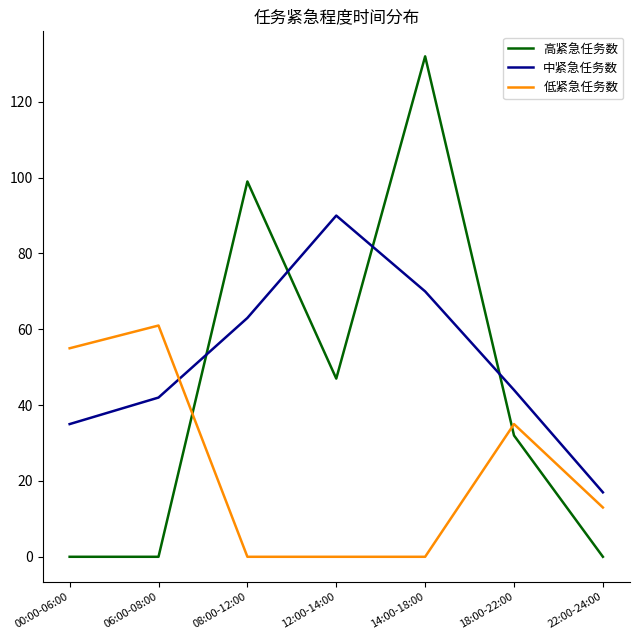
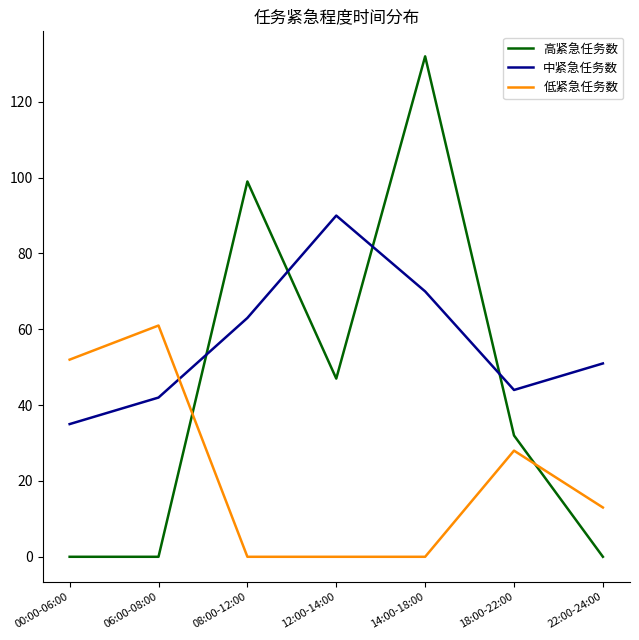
低紧急任务数, 00:00-06:00: 55 -> 52
低紧急任务数, 18:00-22:00: 35 -> 28
中紧急任务数, 22:00-24:00: 17 -> 51
